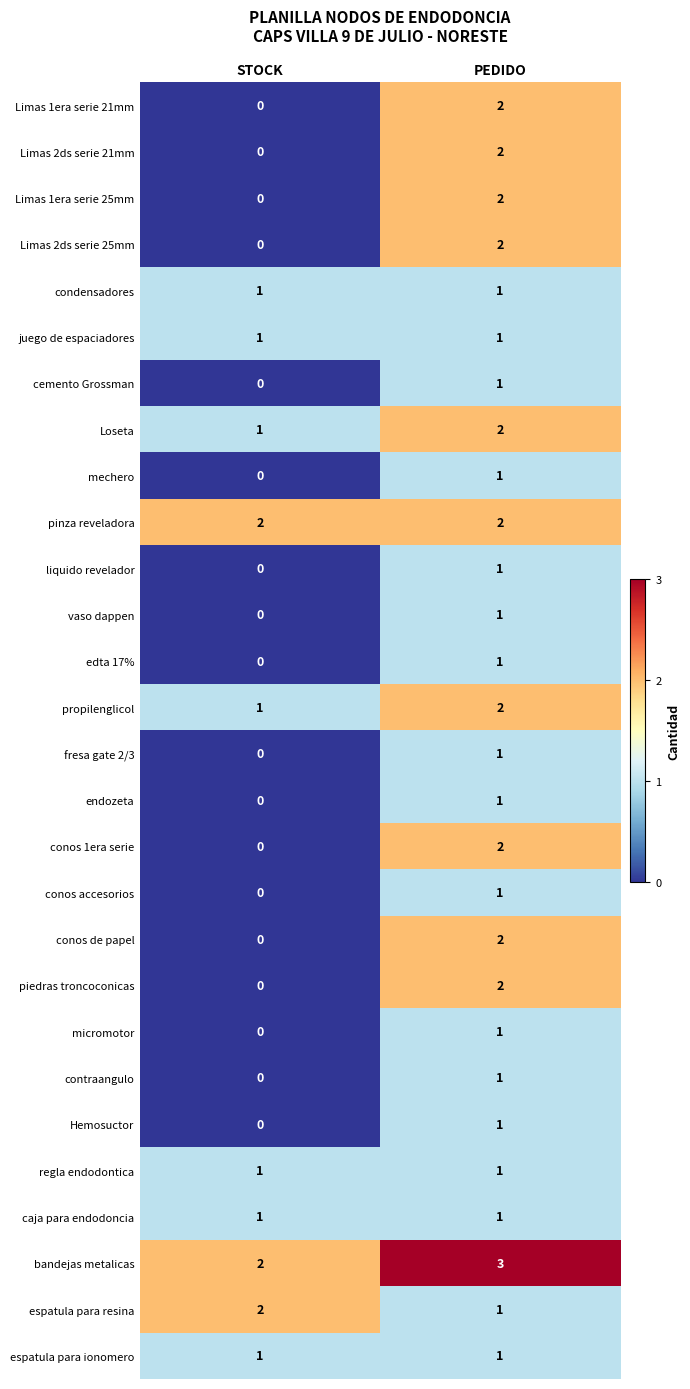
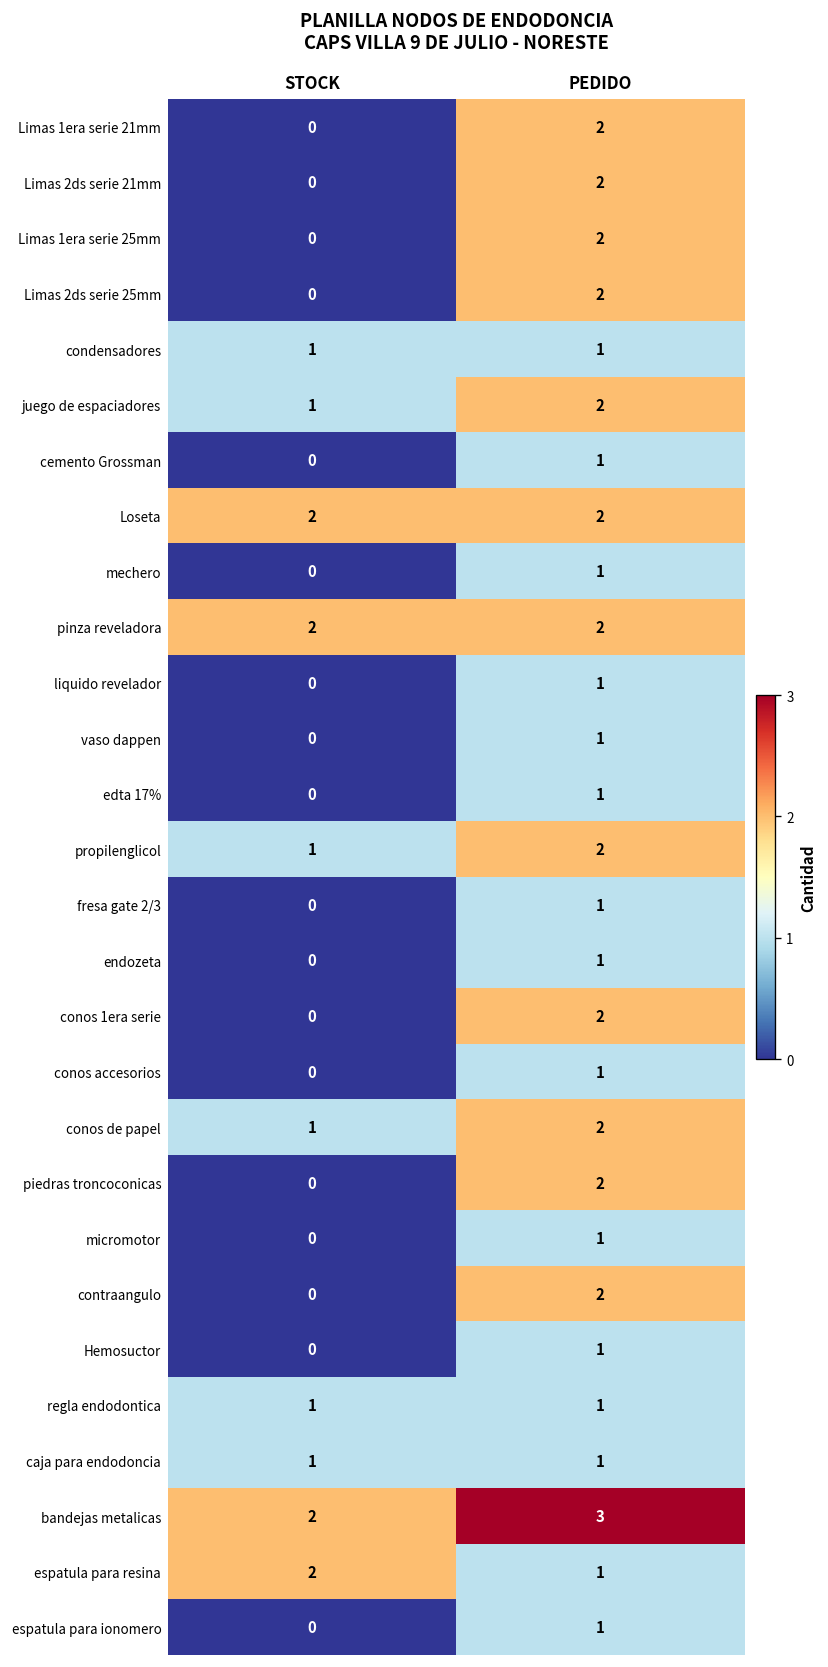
juego de espaciadores, PEDIDO: 1 -> 2
Loseta, STOCK: 1 -> 2
conos de papel, STOCK: 0 -> 1
contraangulo, PEDIDO: 1 -> 2
espatula para ionomero, STOCK: 1 -> 0
